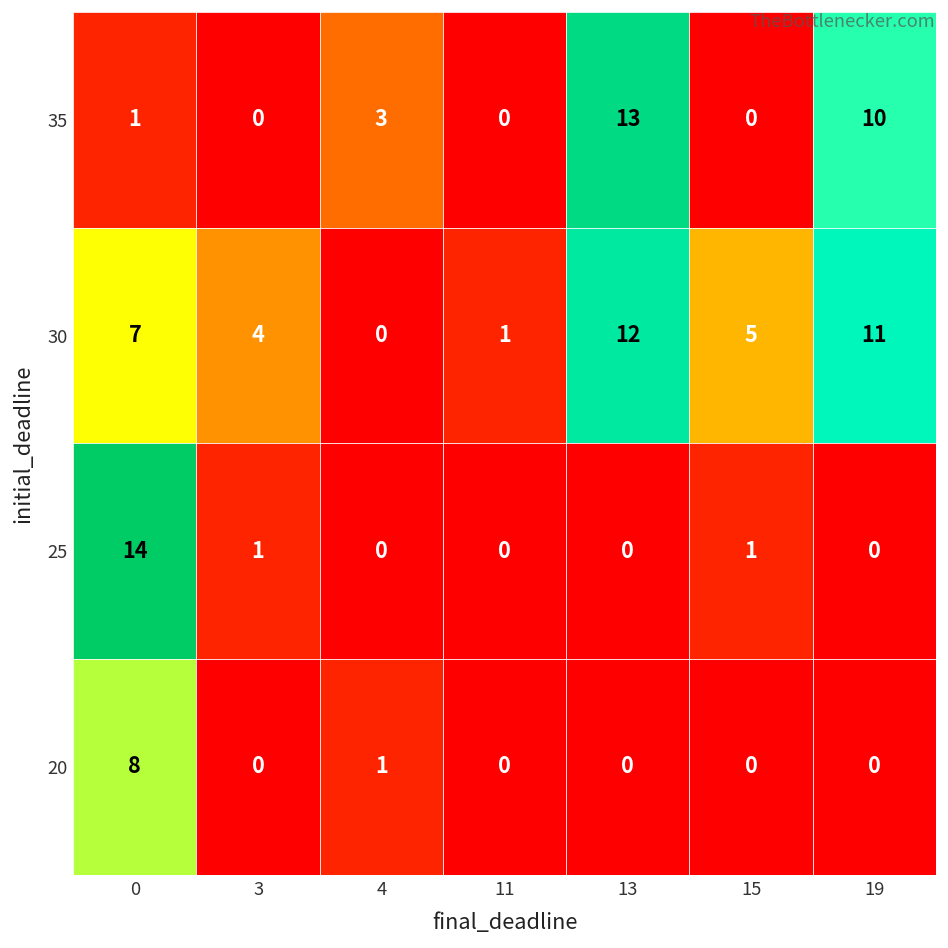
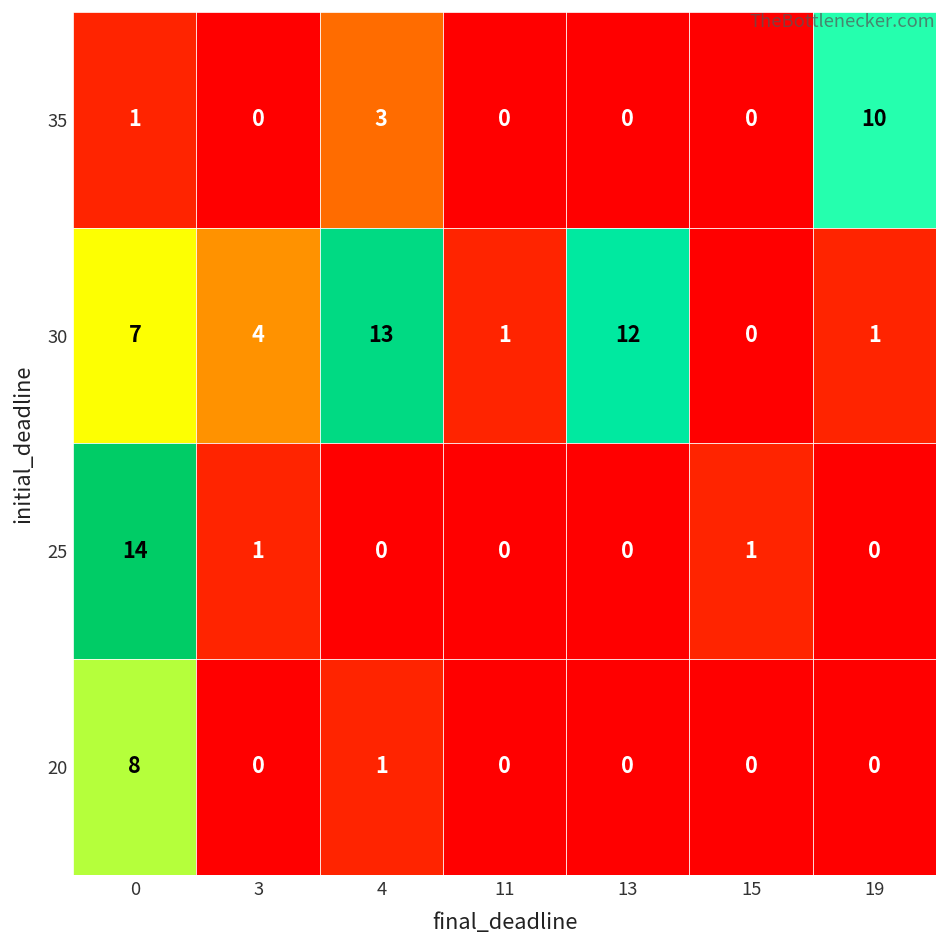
35, 13: 13 -> 0
30, 4: 0 -> 13
30, 15: 5 -> 0
30, 19: 11 -> 1
